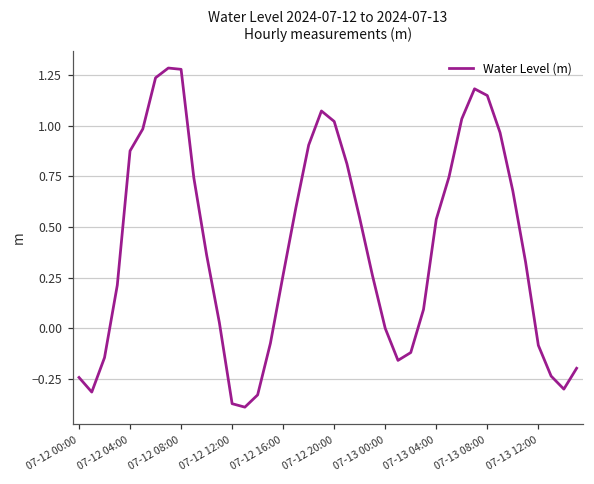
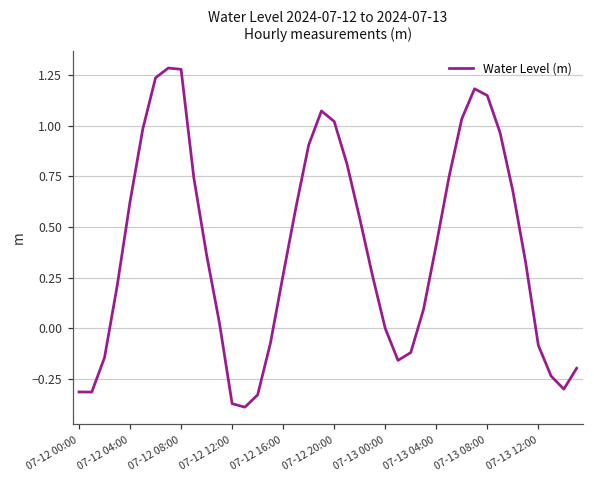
07-12 00:00: -0.24 -> -0.31
07-12 04:00: 0.88 -> 0.63
07-13 04:00: 0.54 -> 0.41
